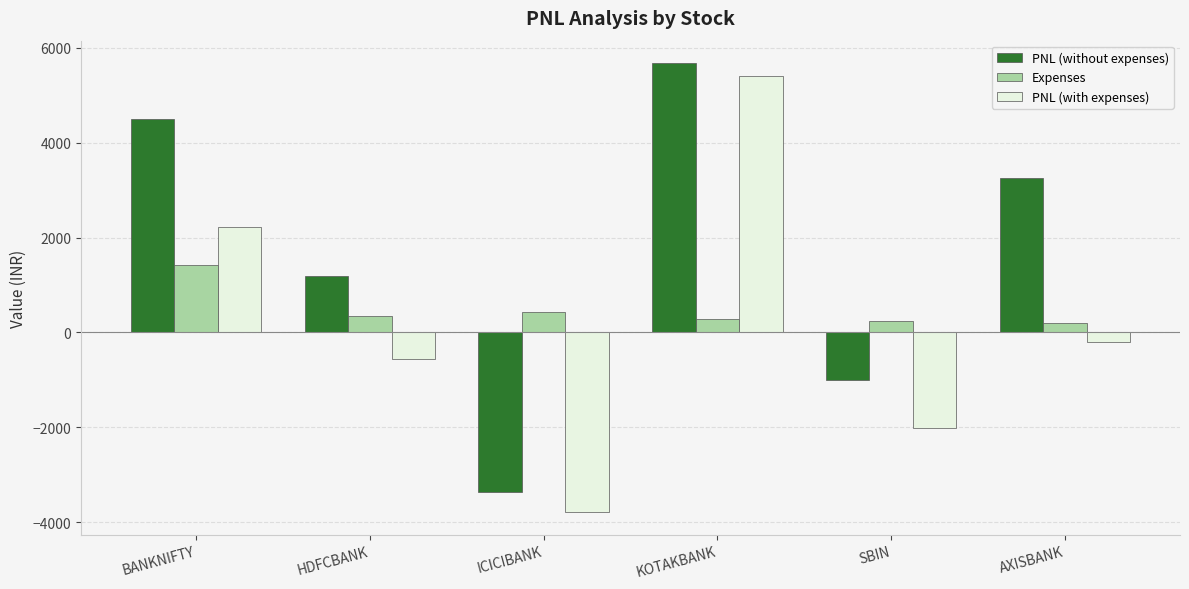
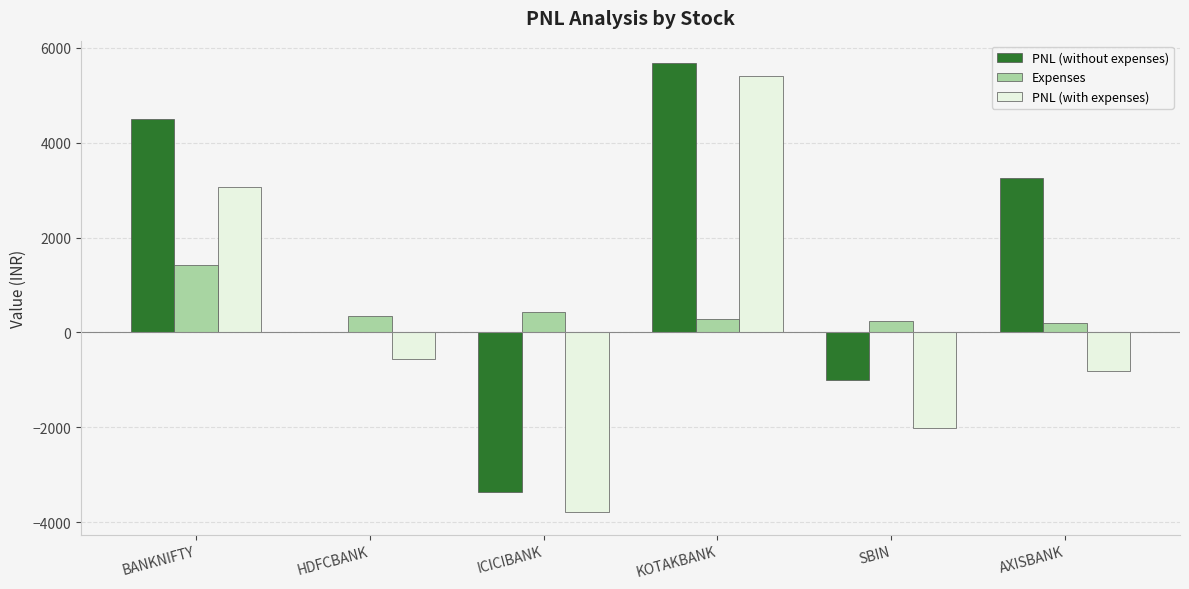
PNL (with expenses), BANKNIFTY: 2200 -> 3100
PNL (without expenses), HDFCBANK: 1200 -> 0
PNL (with expenses), AXISBANK: -200 -> -800
